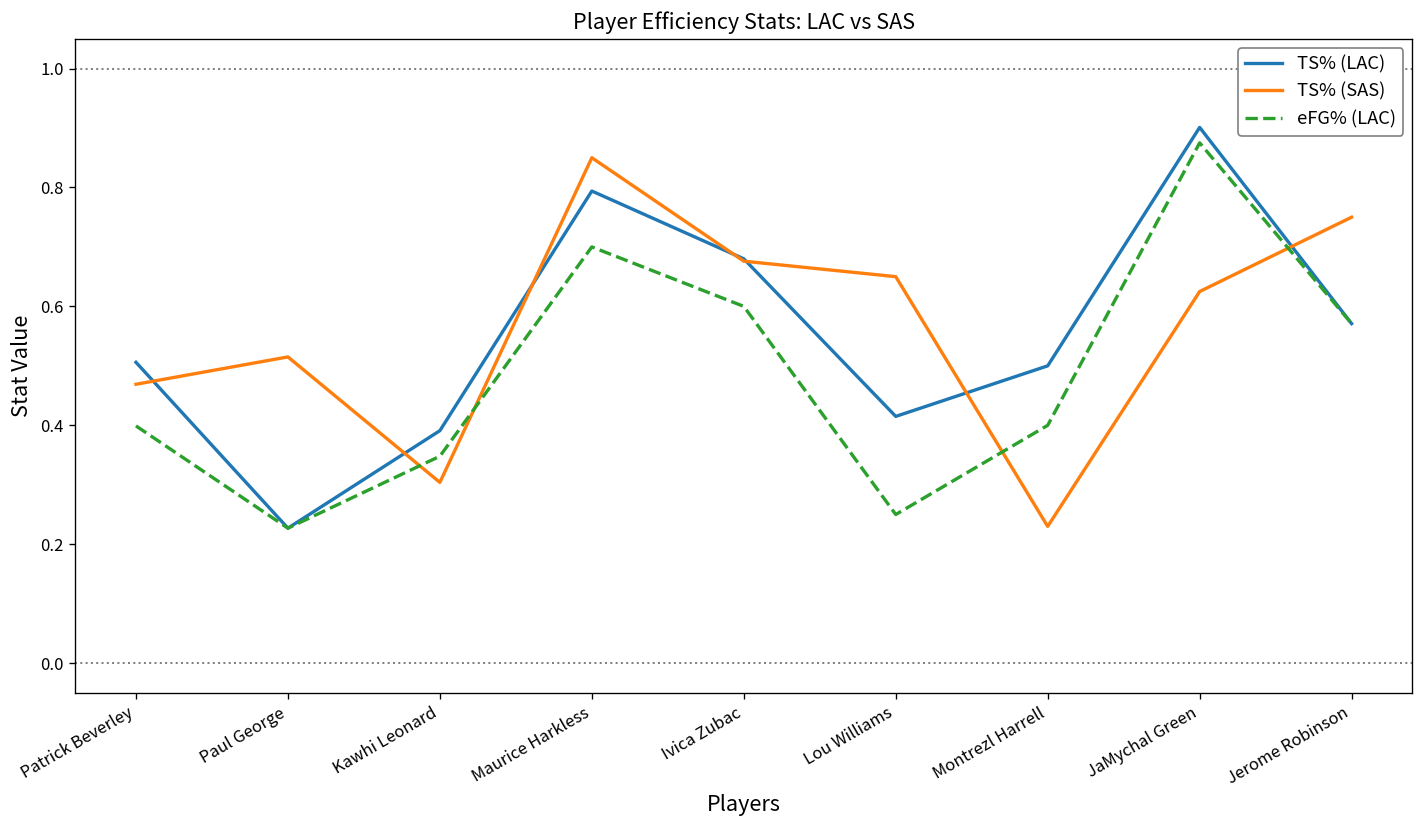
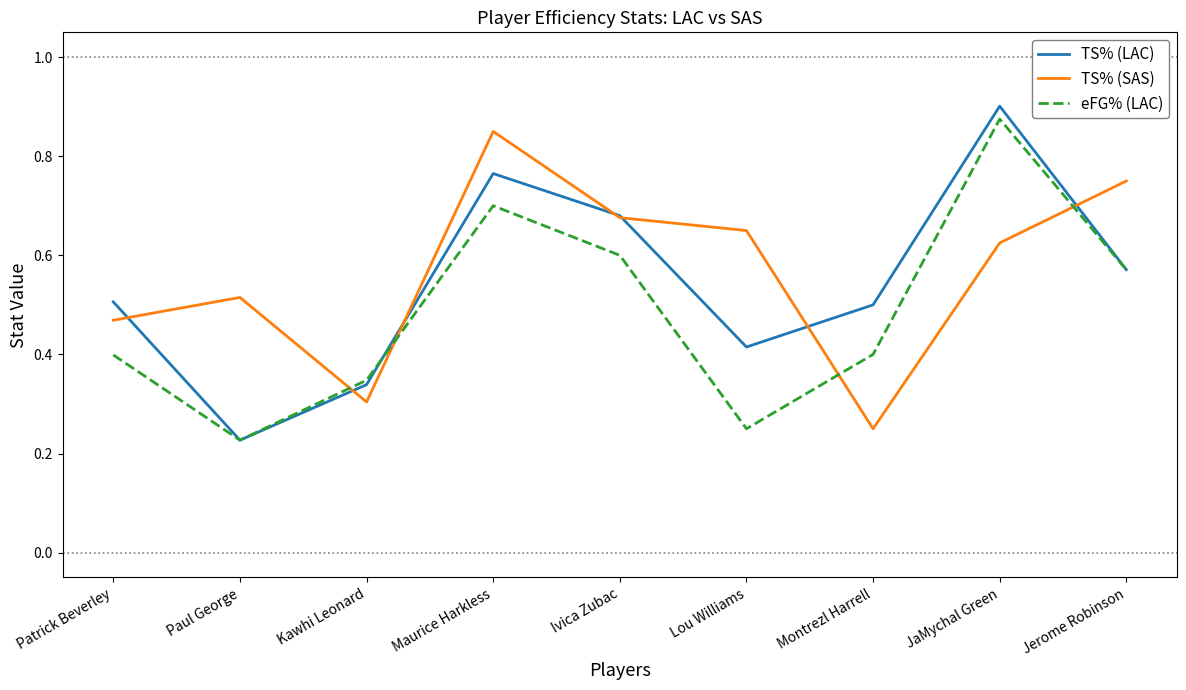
TS% (LAC), Kawhi Leonard: 0.39 -> 0.34
TS% (LAC), Maurice Harkless: 0.79 -> 0.77
TS% (SAS), Montrezl Harrell: 0.23 -> 0.25
